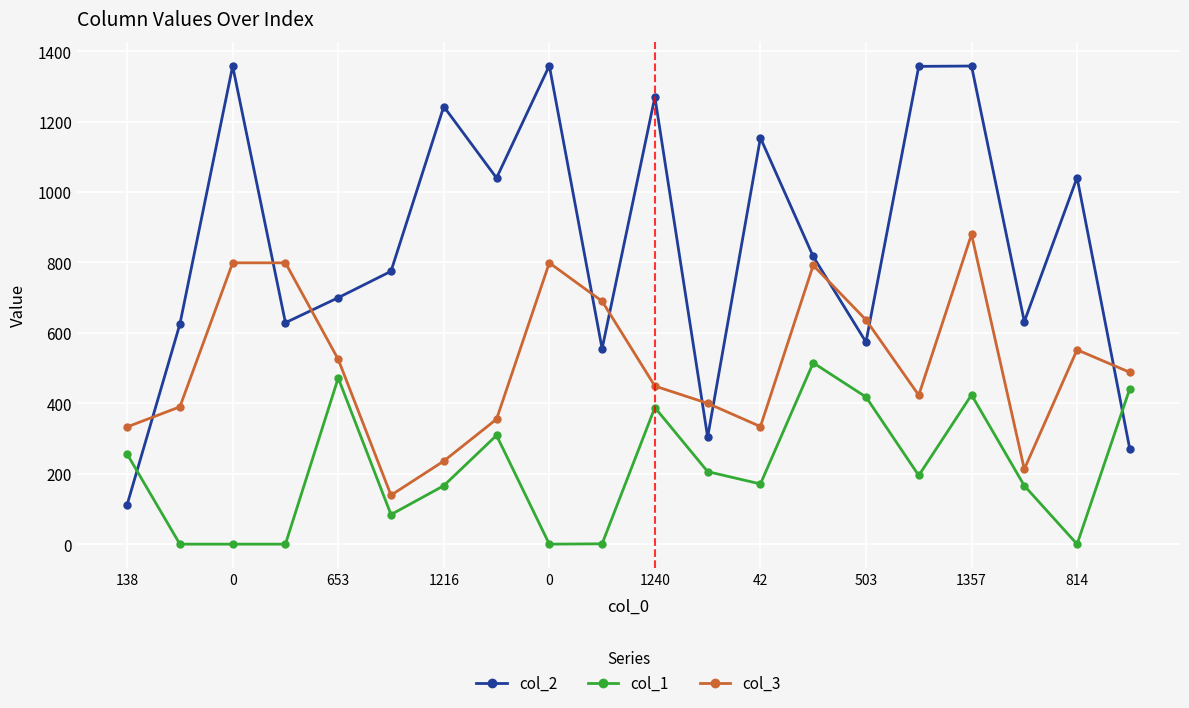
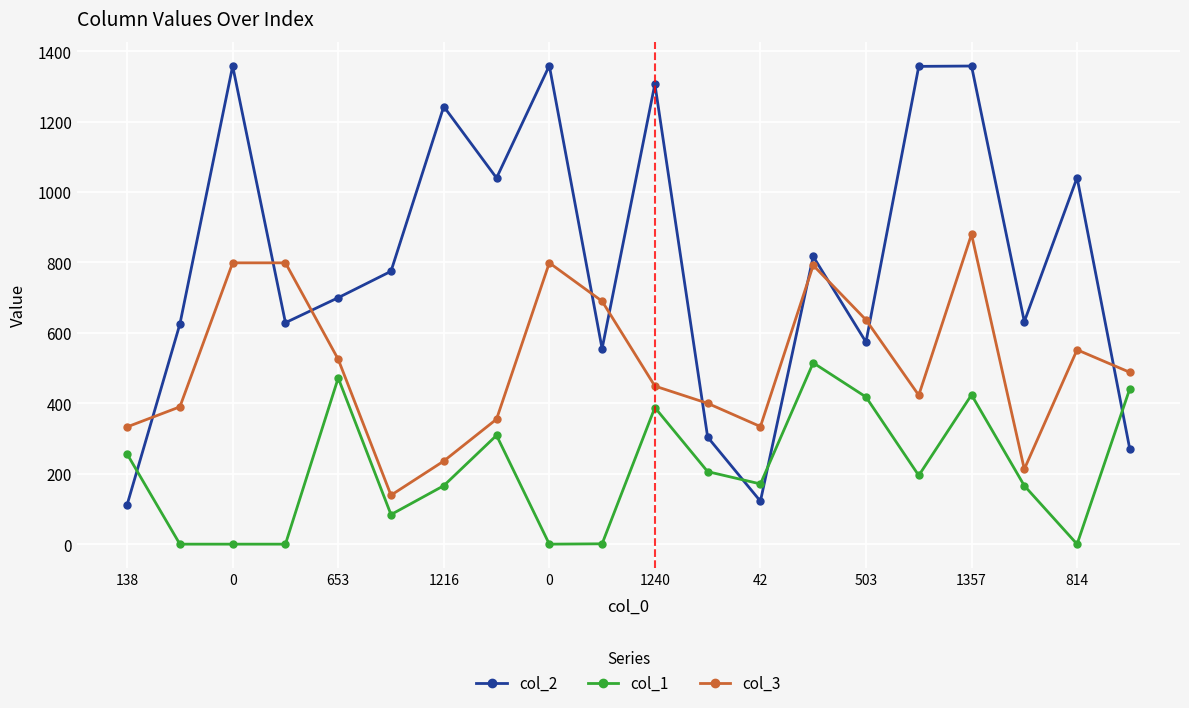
col_2, 1240: 1270 -> 1310
col_2, 42: 1150 -> 120
